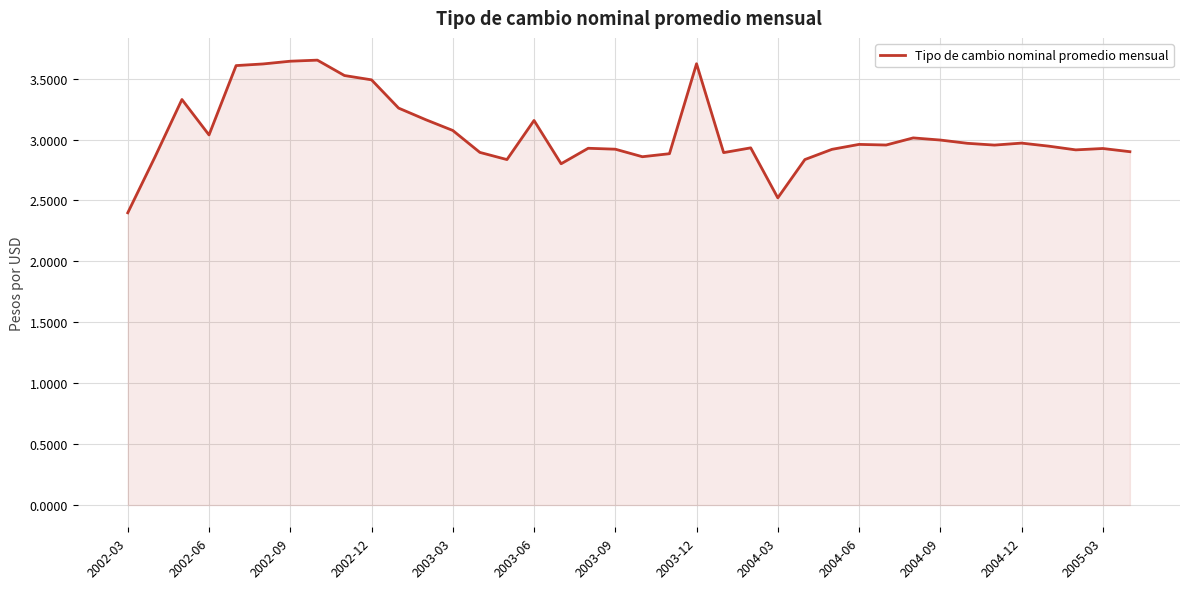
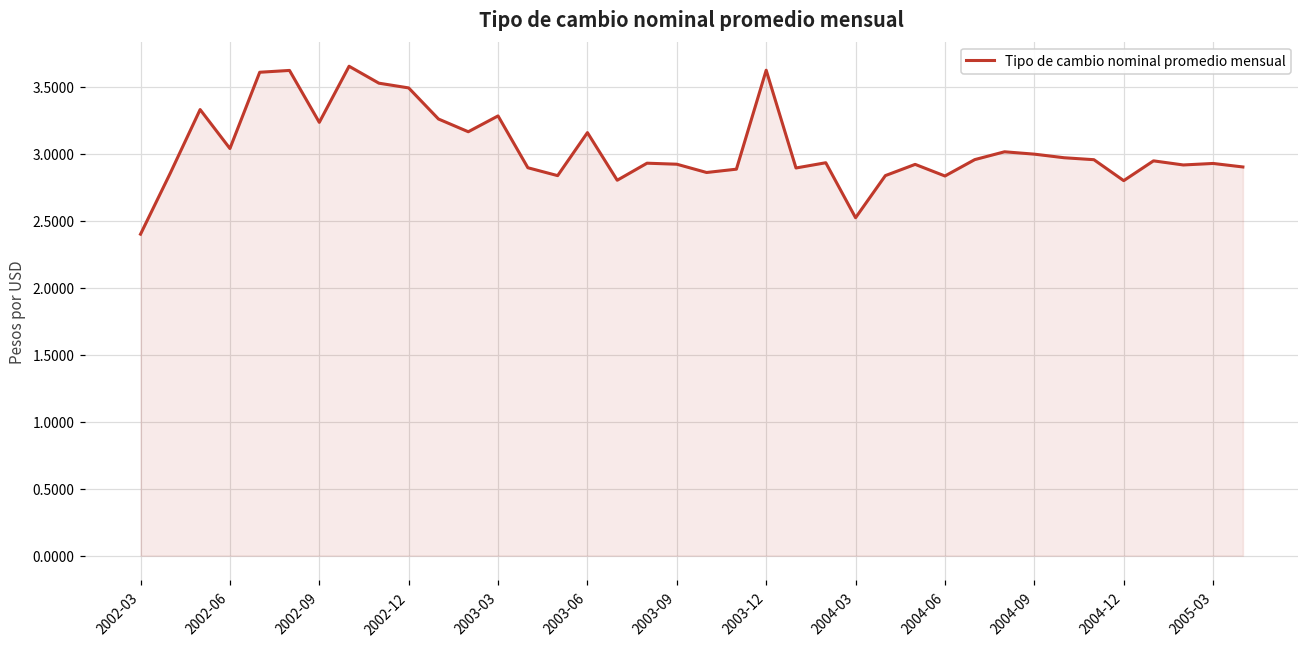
2002-09: 3.64 -> 3.23
2003-03: 3.07 -> 3.28
2004-06: 2.96 -> 2.83
2004-12: 2.97 -> 2.80
